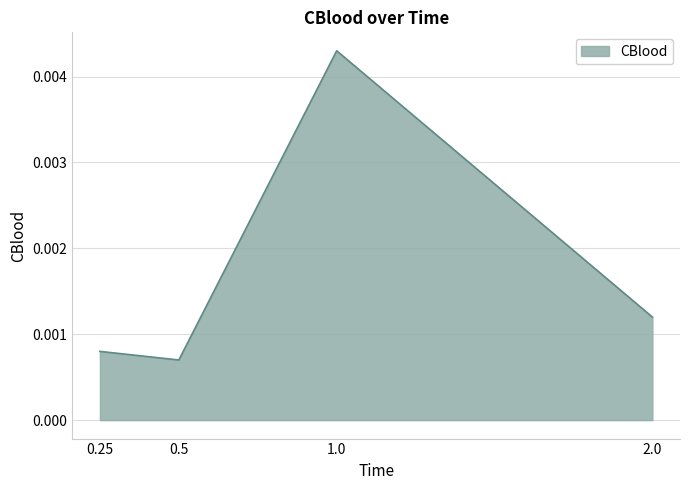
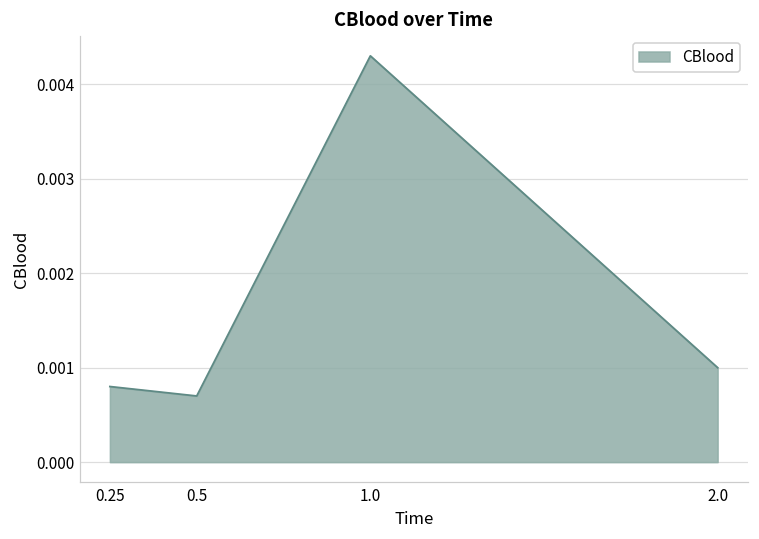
2.0: 0.0012 -> 0.0010
